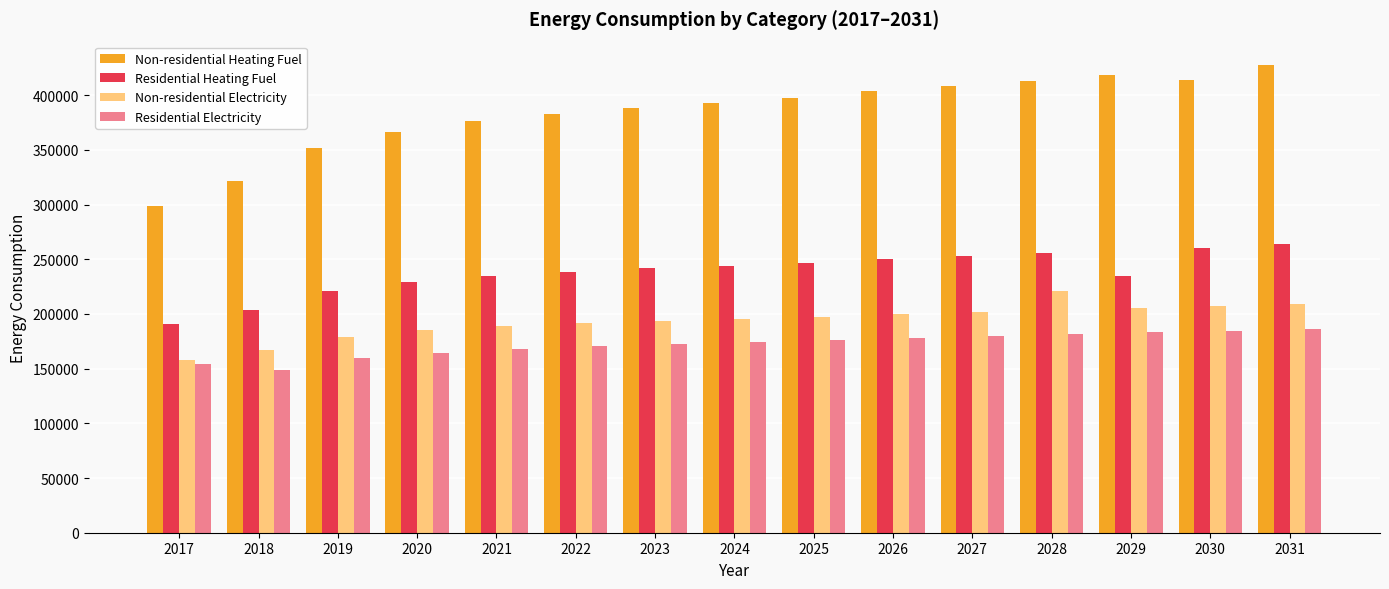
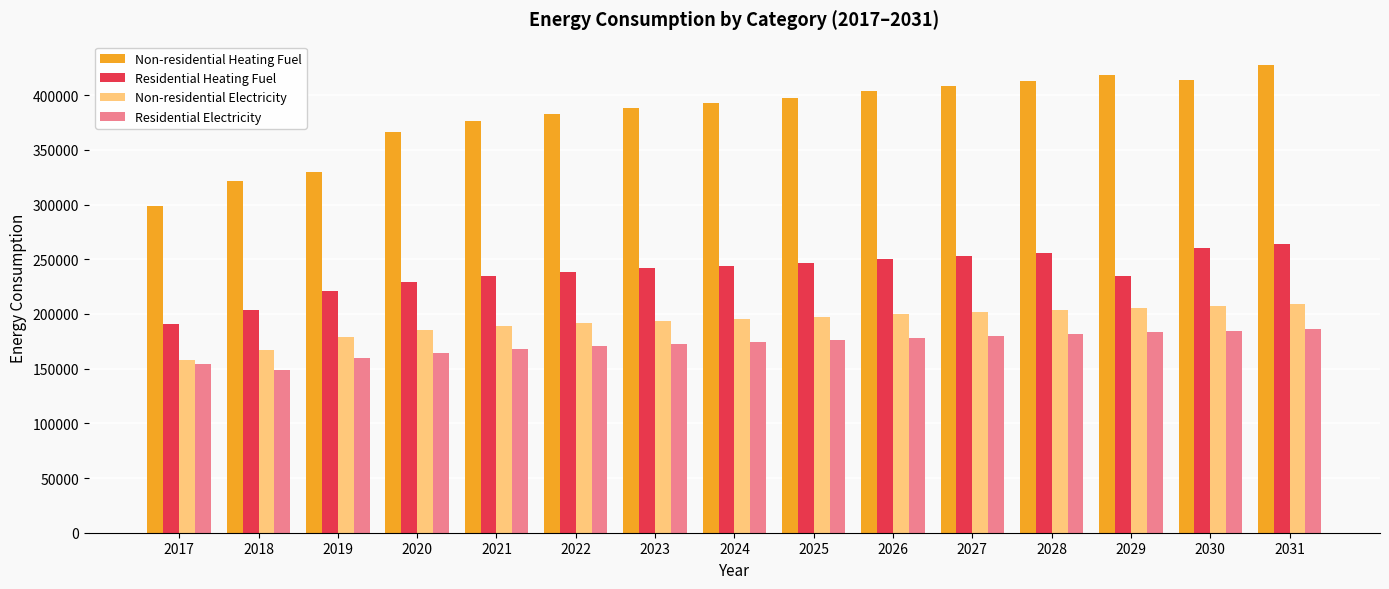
Non-residential Heating Fuel, 2019: 352000 -> 330000
Non-residential Electricity, 2028: 221000 -> 203000
